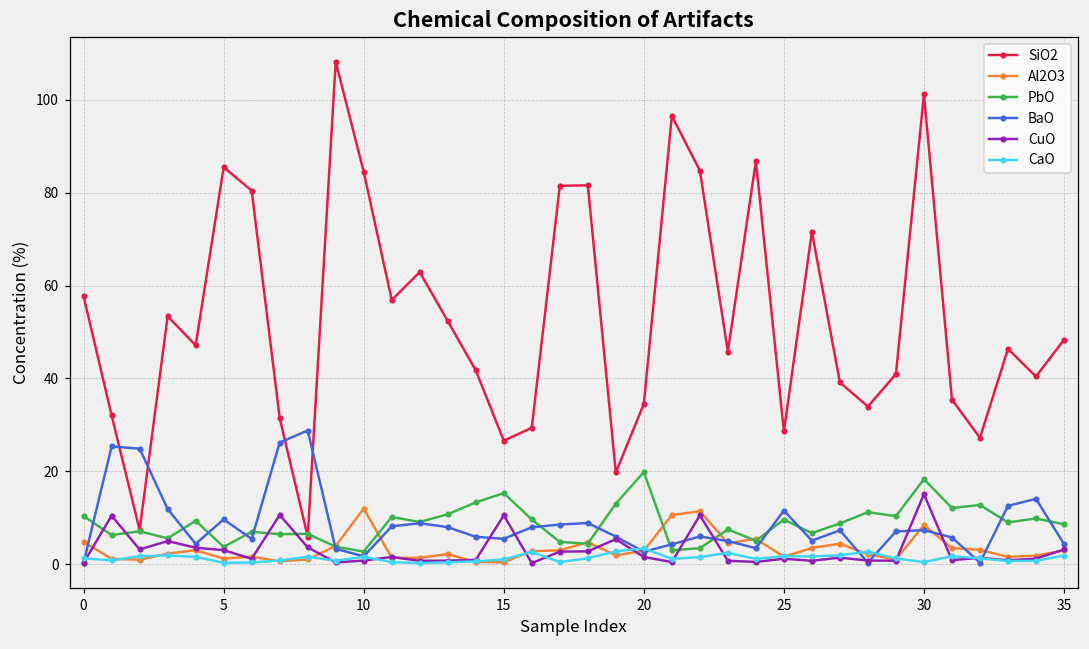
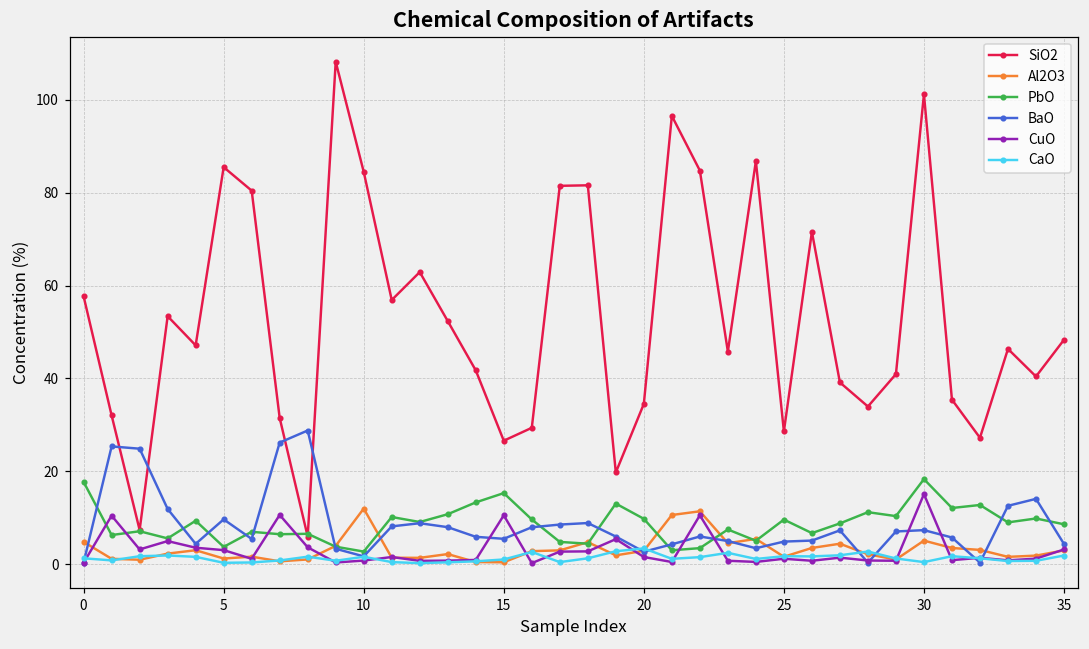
PbO, 0: 10 -> 18
PbO, 20: 20 -> 10
BaO, 25: 12 -> 5
Al2O3, 30: 8 -> 5
